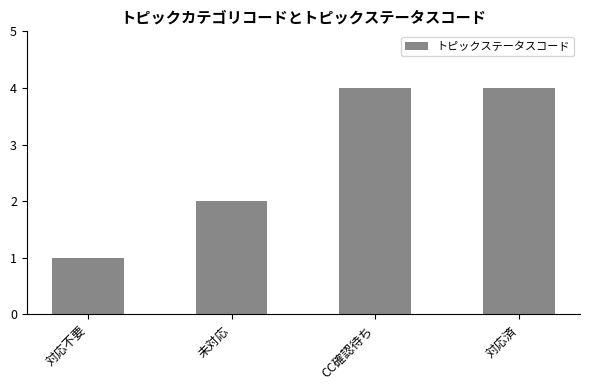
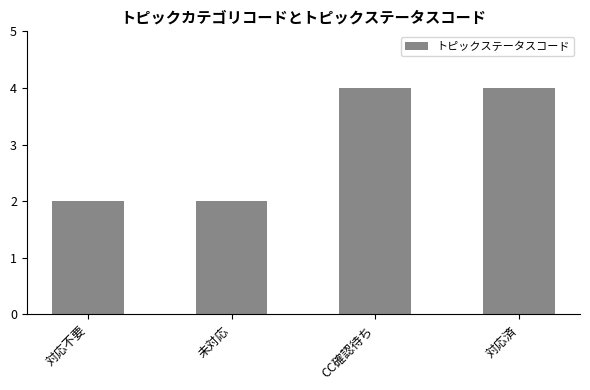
対応不要: 1 -> 2
